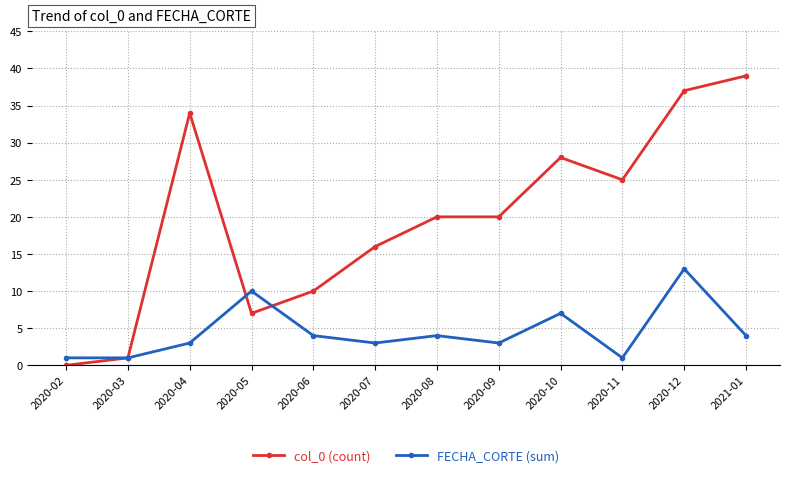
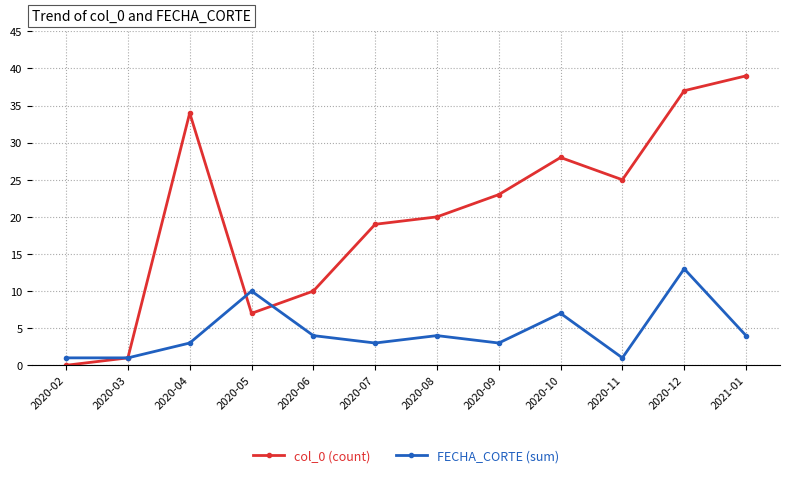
col_0 (count), 2020-07: 16 -> 19
col_0 (count), 2020-09: 20 -> 23
